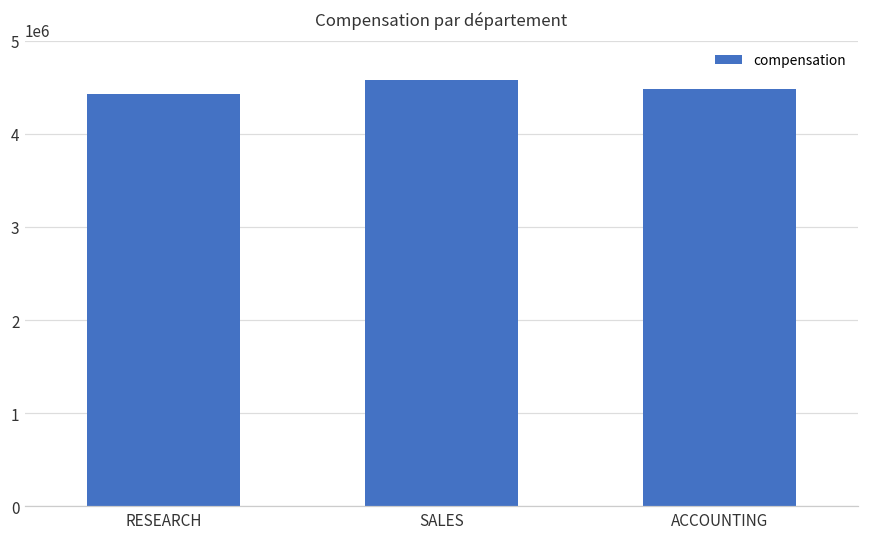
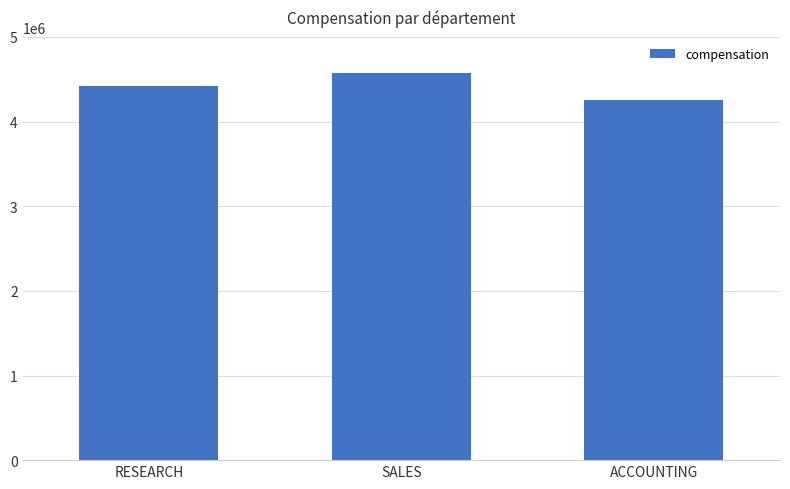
ACCOUNTING: 4500000 -> 4300000
